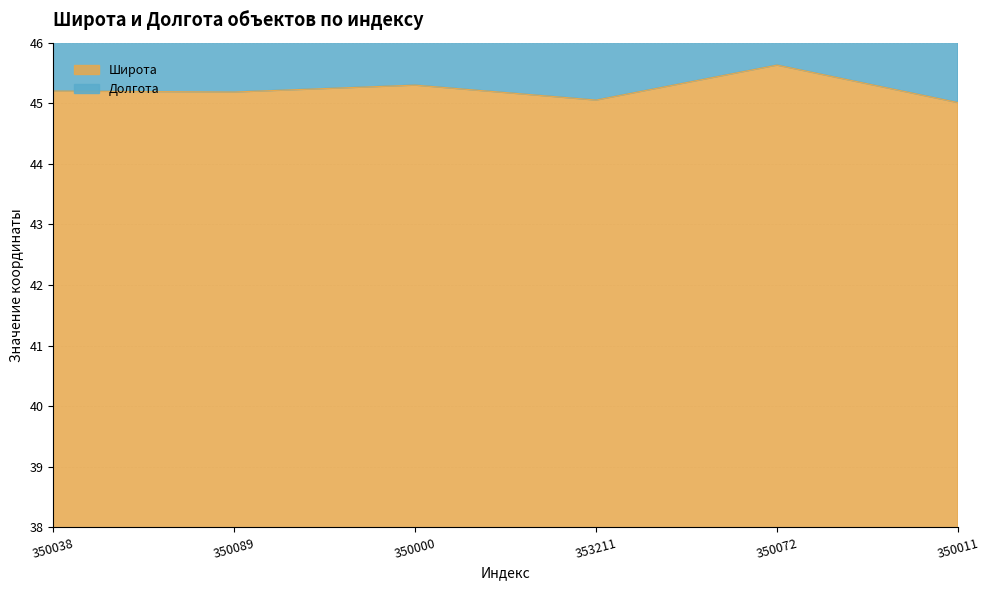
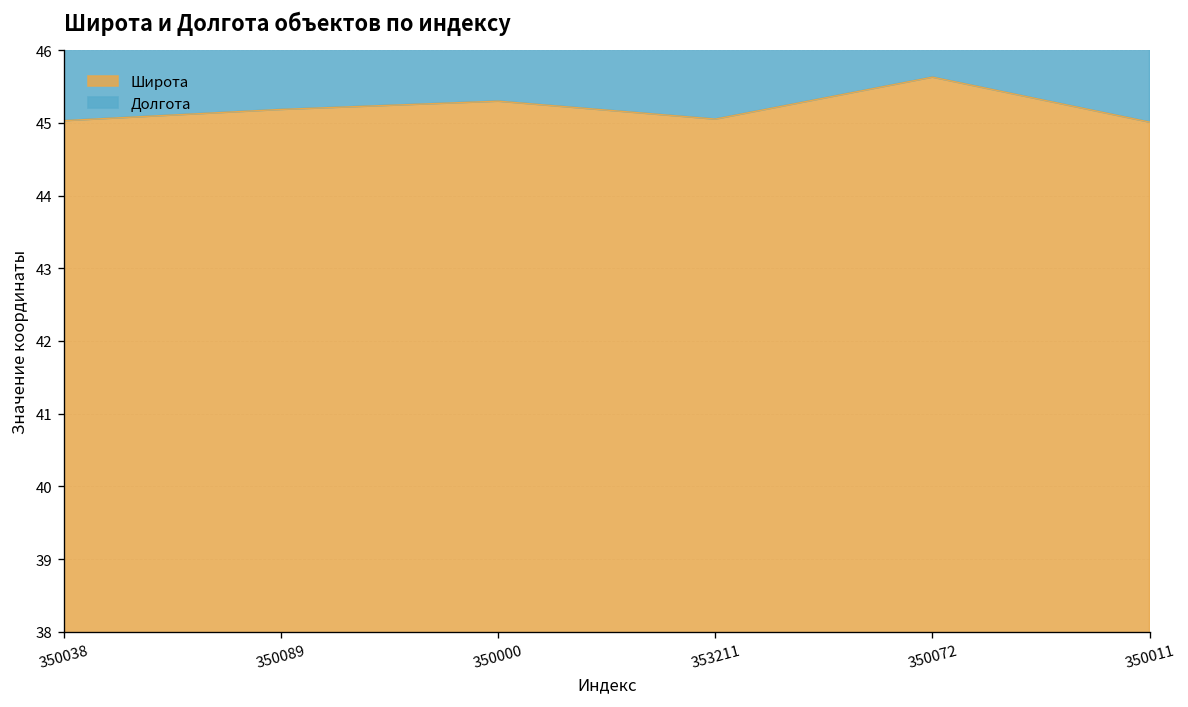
Широта, 350038: 45.2 -> 45.0
